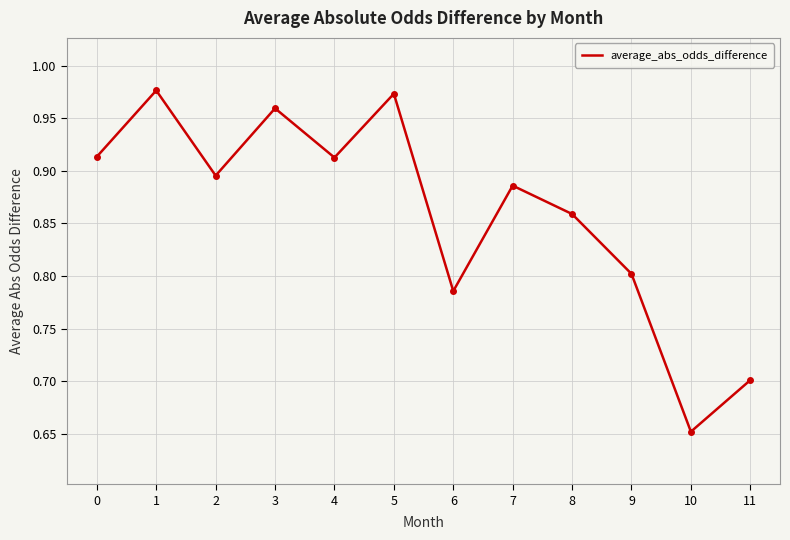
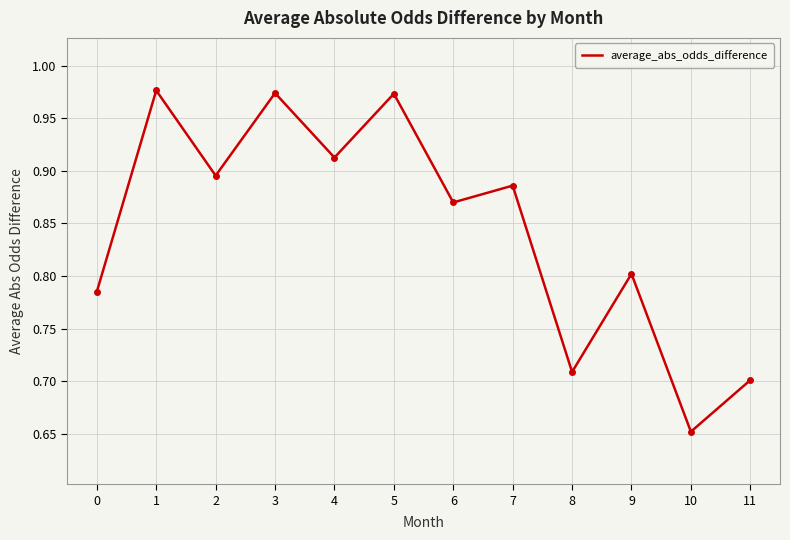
0: 0.914 -> 0.785
3: 0.960 -> 0.974
6: 0.786 -> 0.870
8: 0.859 -> 0.709
